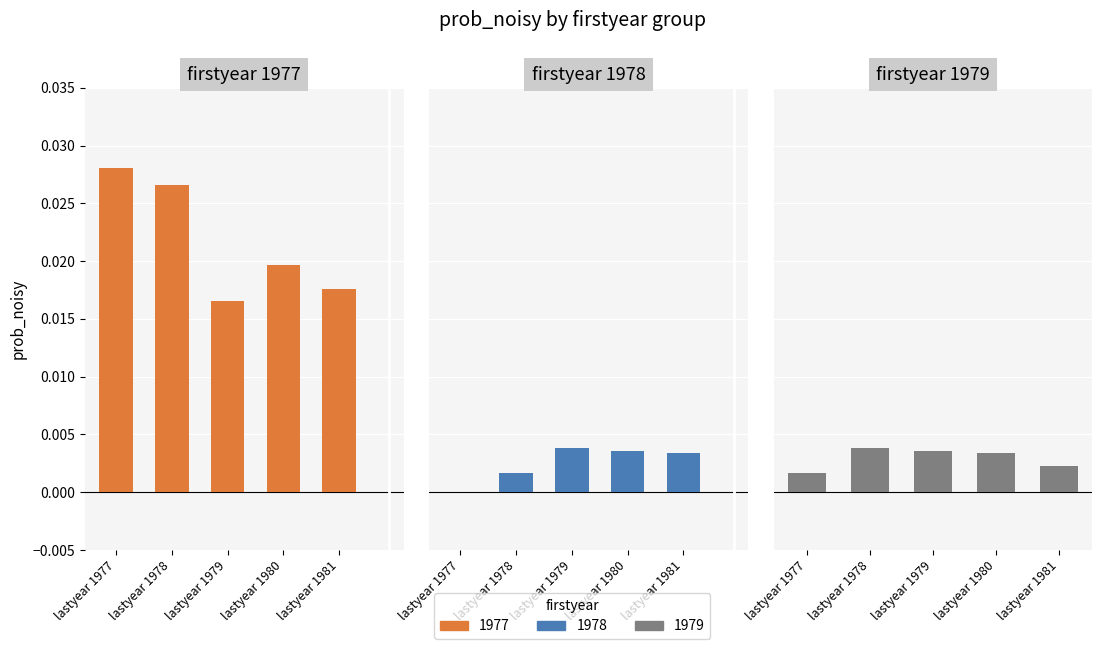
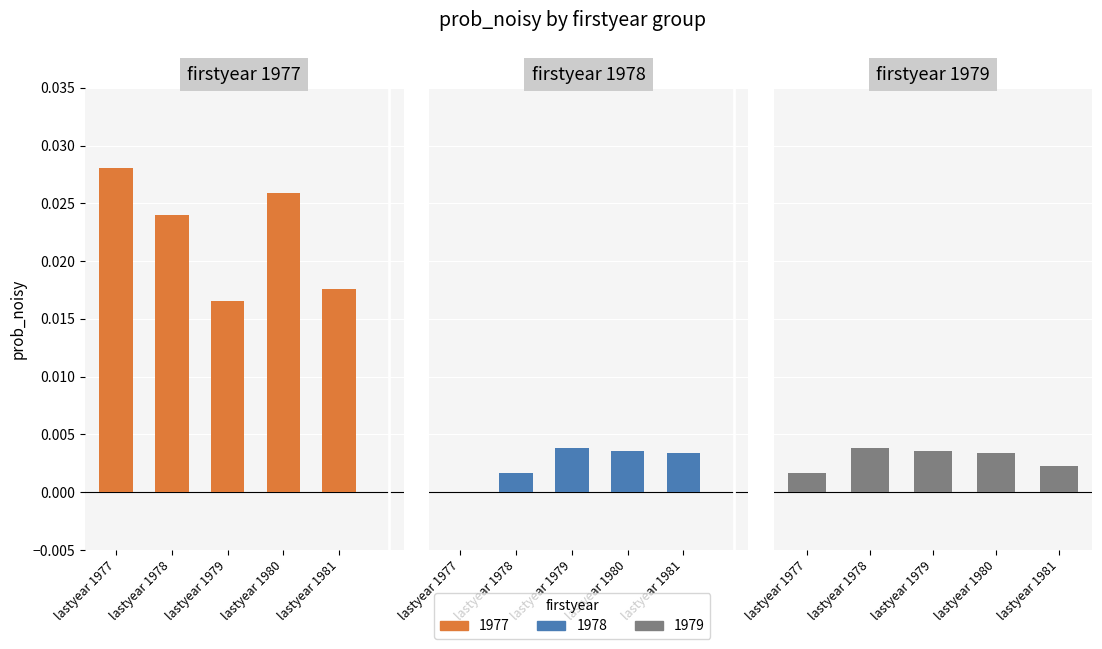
firstyear 1977, lastyear 1978: 0.0266 -> 0.0240
firstyear 1977, lastyear 1980: 0.0196 -> 0.0259
